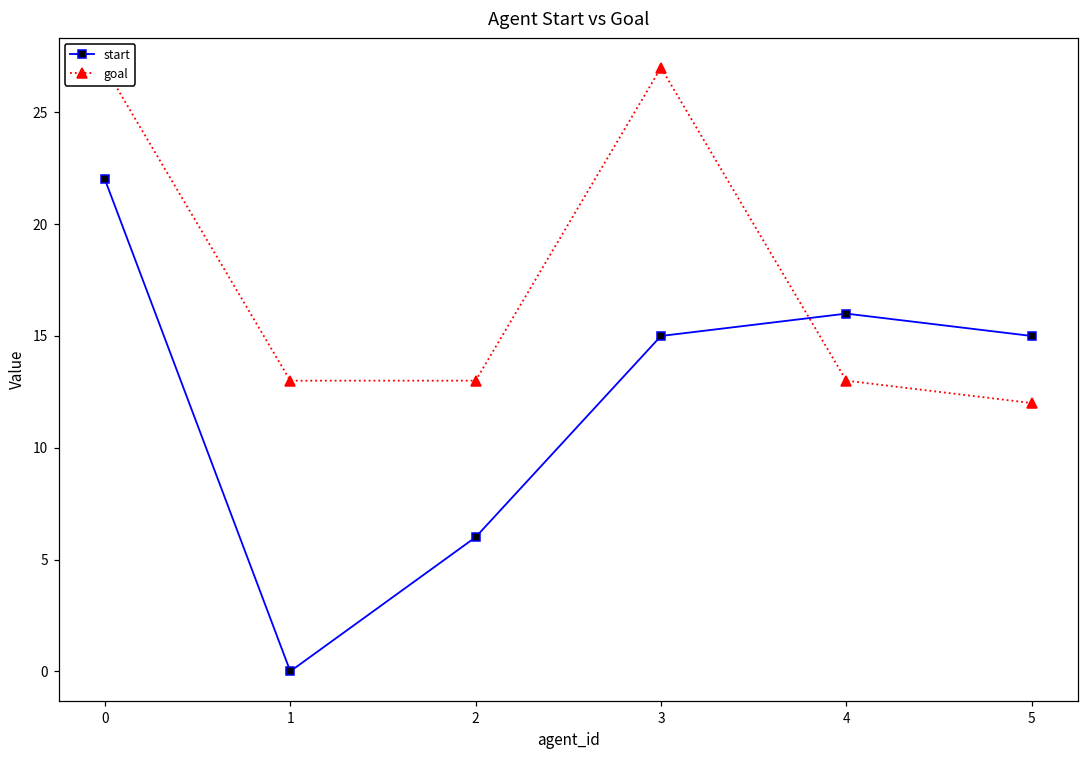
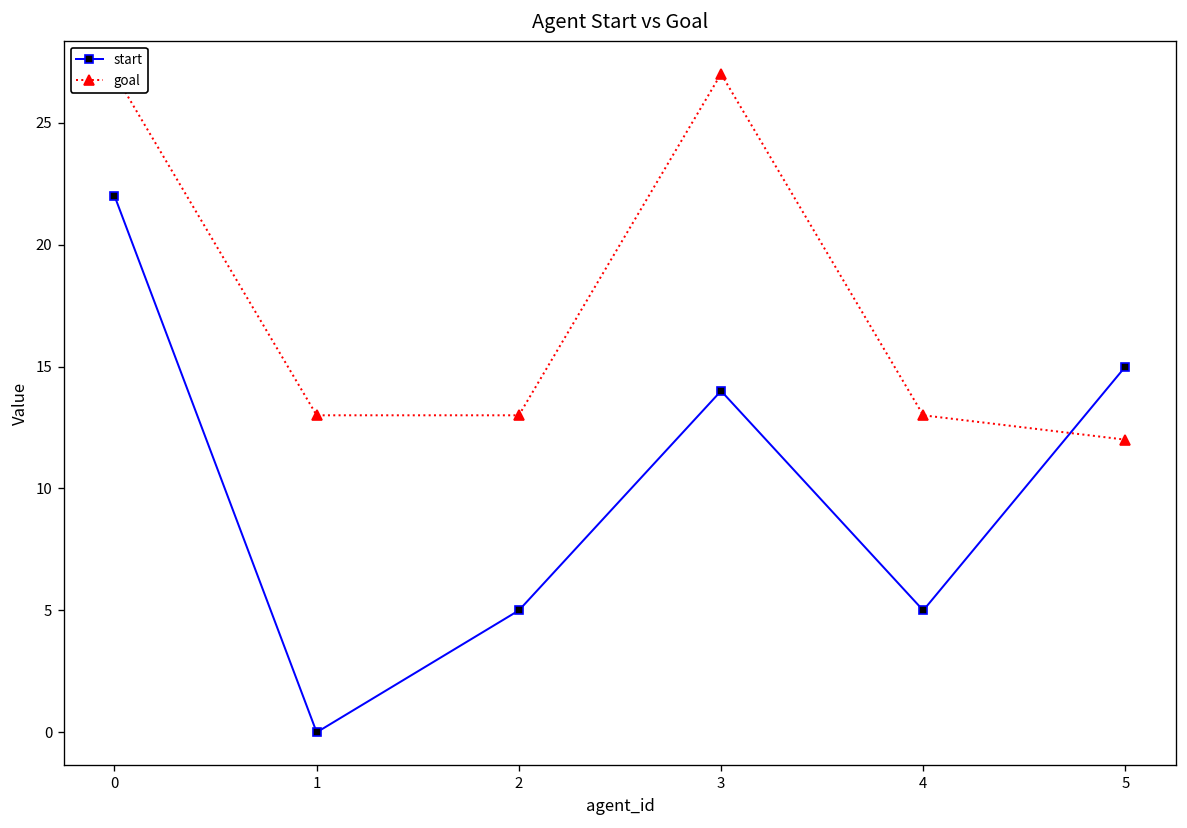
start, 2: 6 -> 5
start, 3: 15 -> 14
start, 4: 16 -> 5
